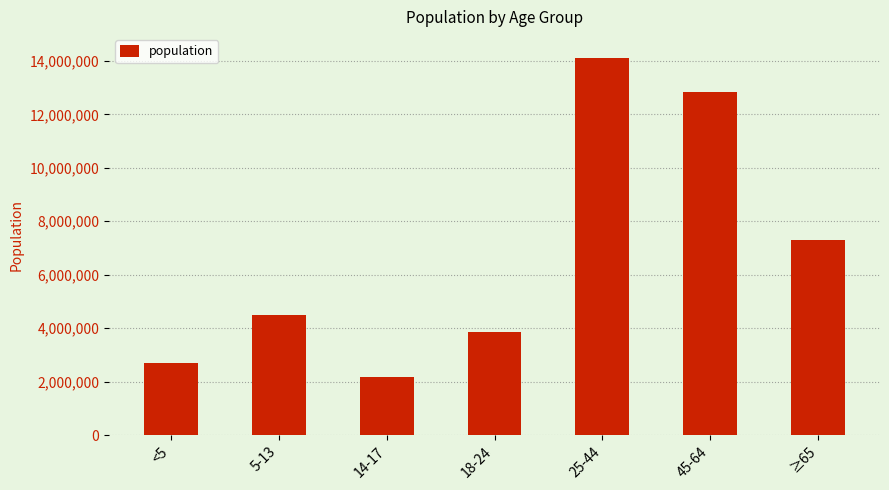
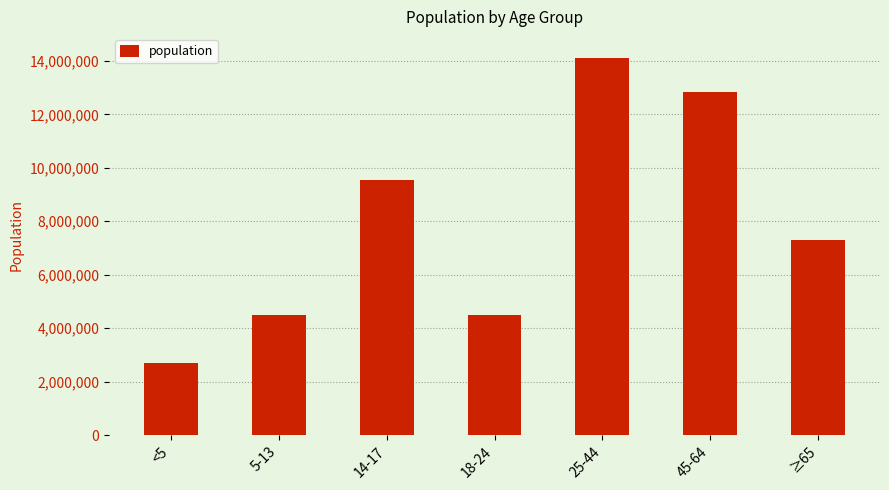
14-17: 2,200,000 -> 9,500,000
18-24: 3,900,000 -> 4,500,000
